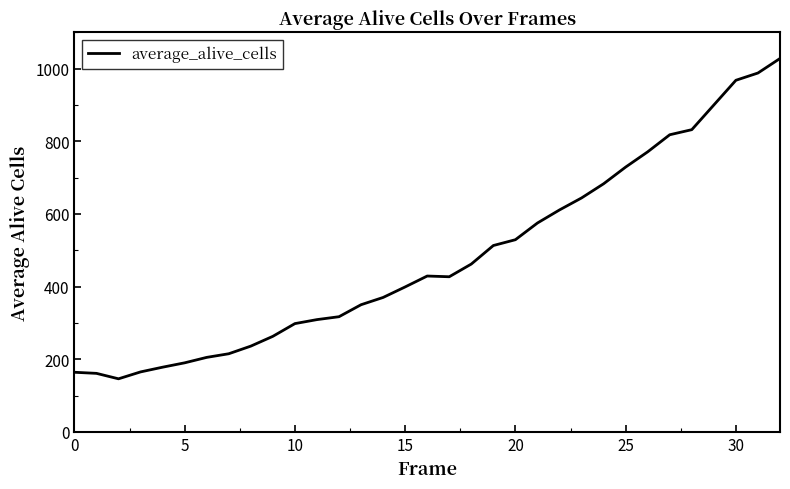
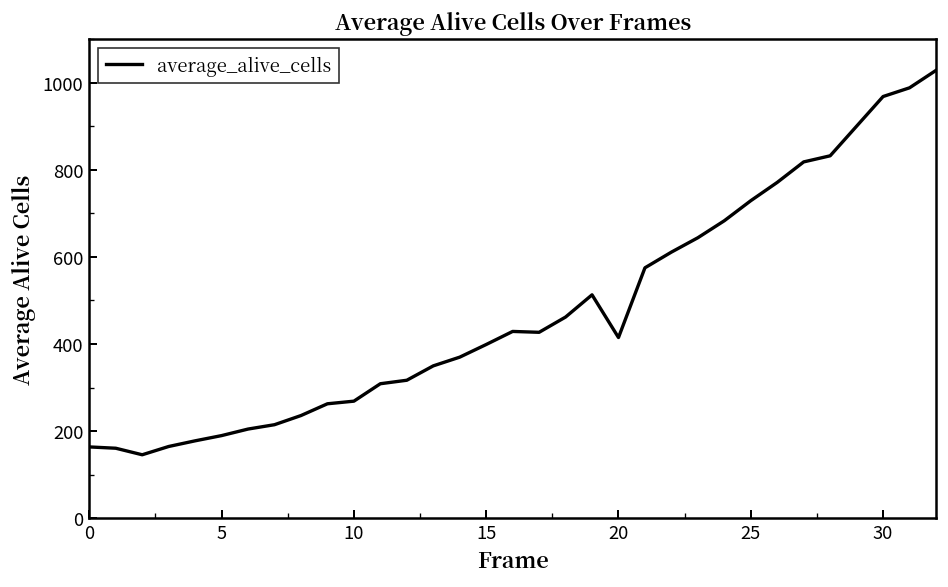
10: 300 -> 270
20: 530 -> 420
